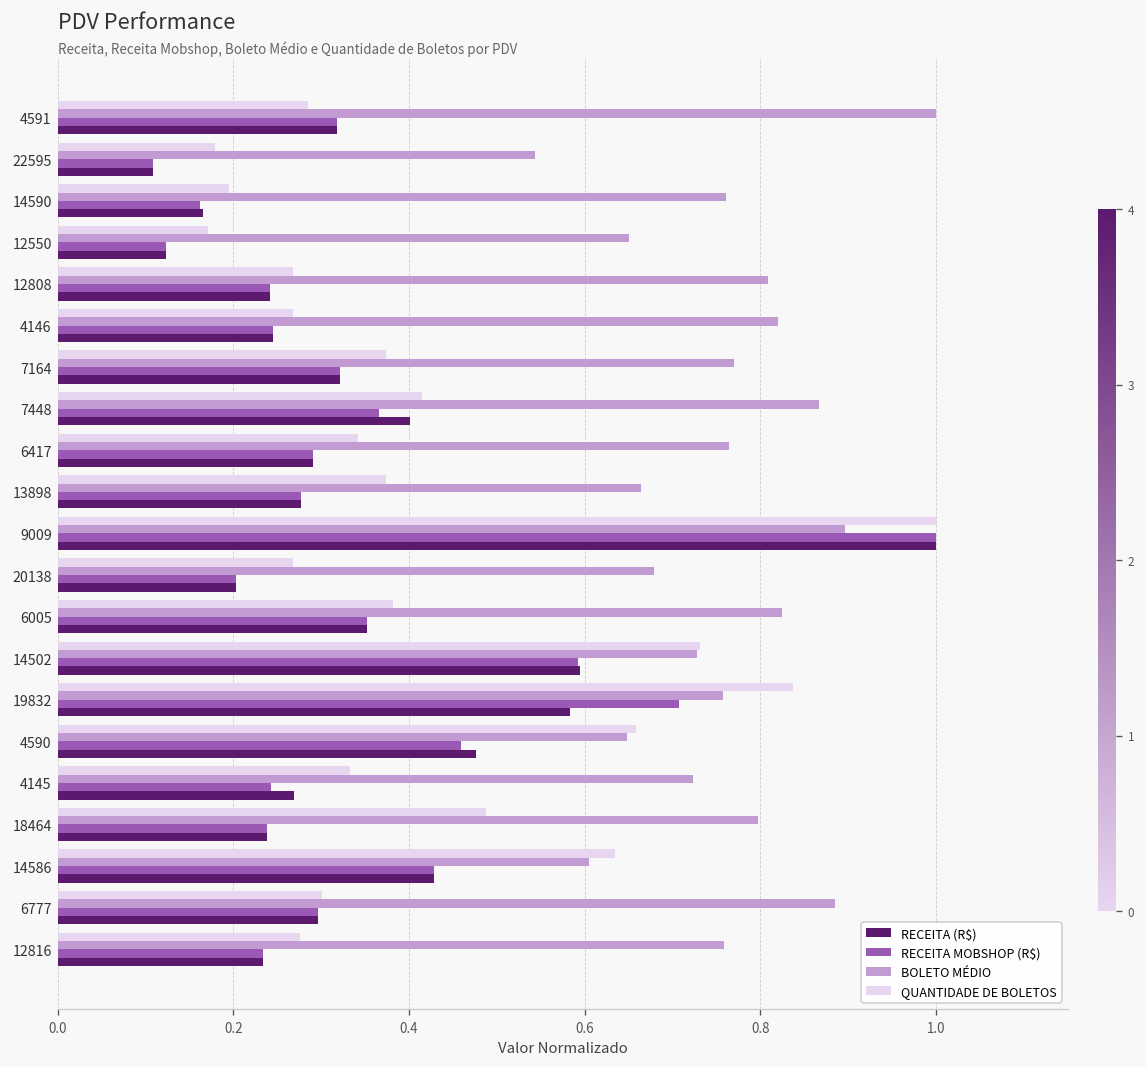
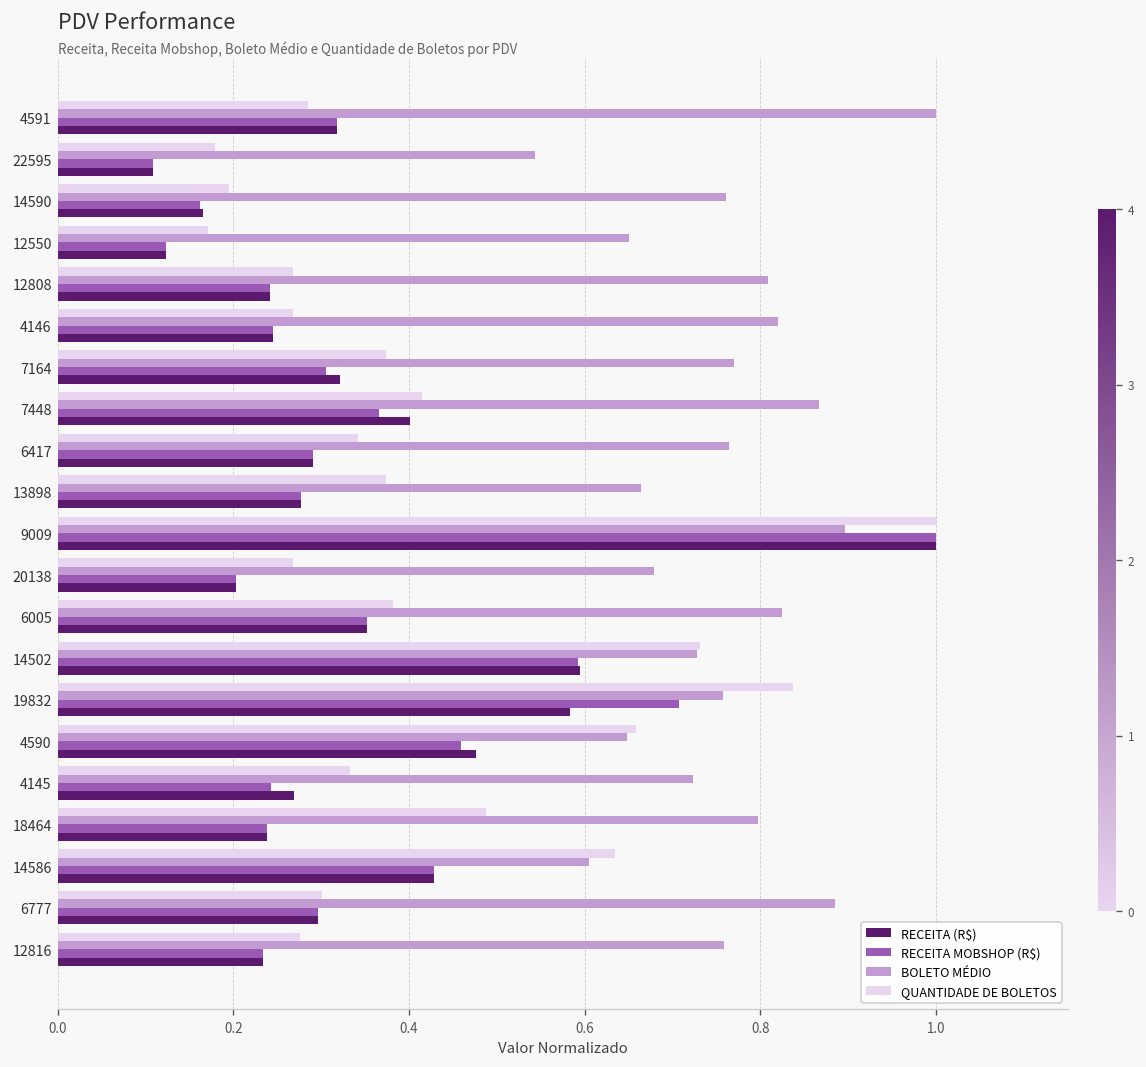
RECEITA MOBSHOP (R$), 7164: 0.32 -> 0.31
